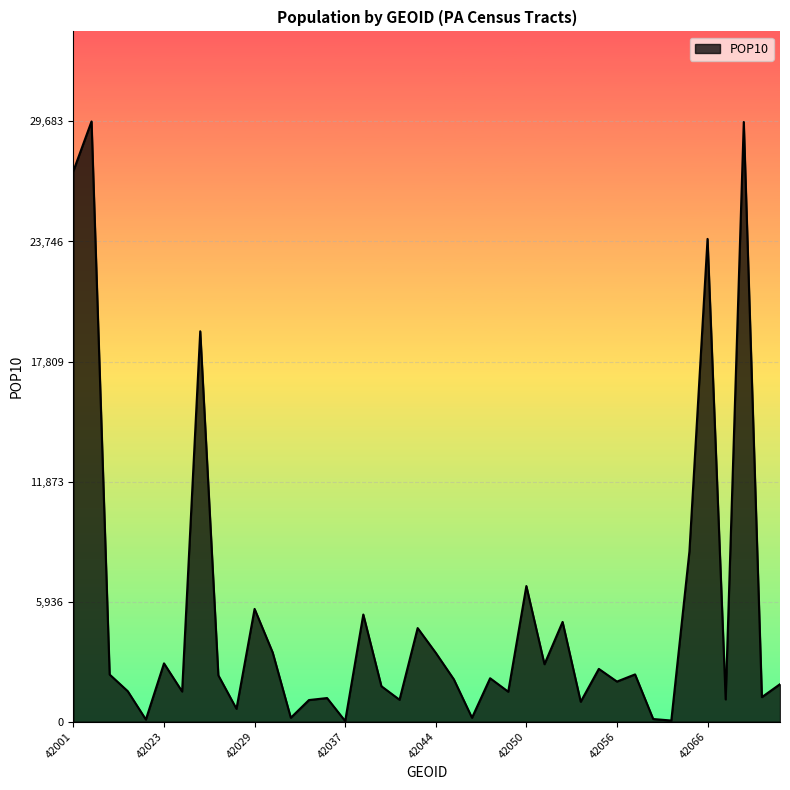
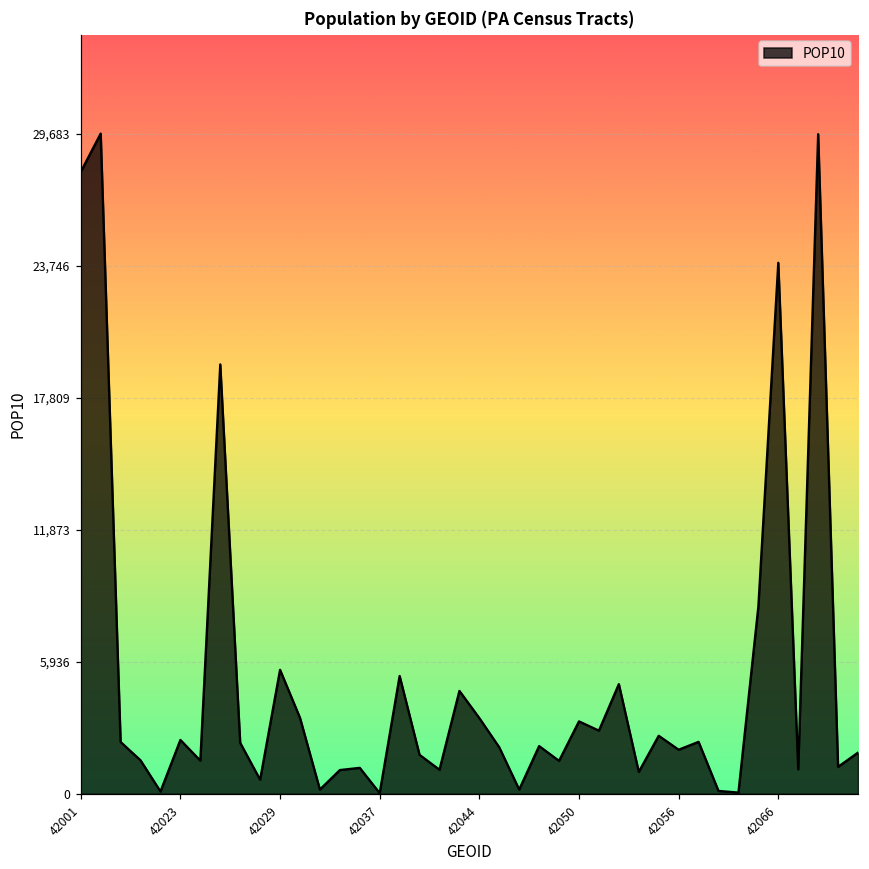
42001: 27,200 -> 28,000
42023: 2,900 -> 2,400
42050: 6,700 -> 3,300
